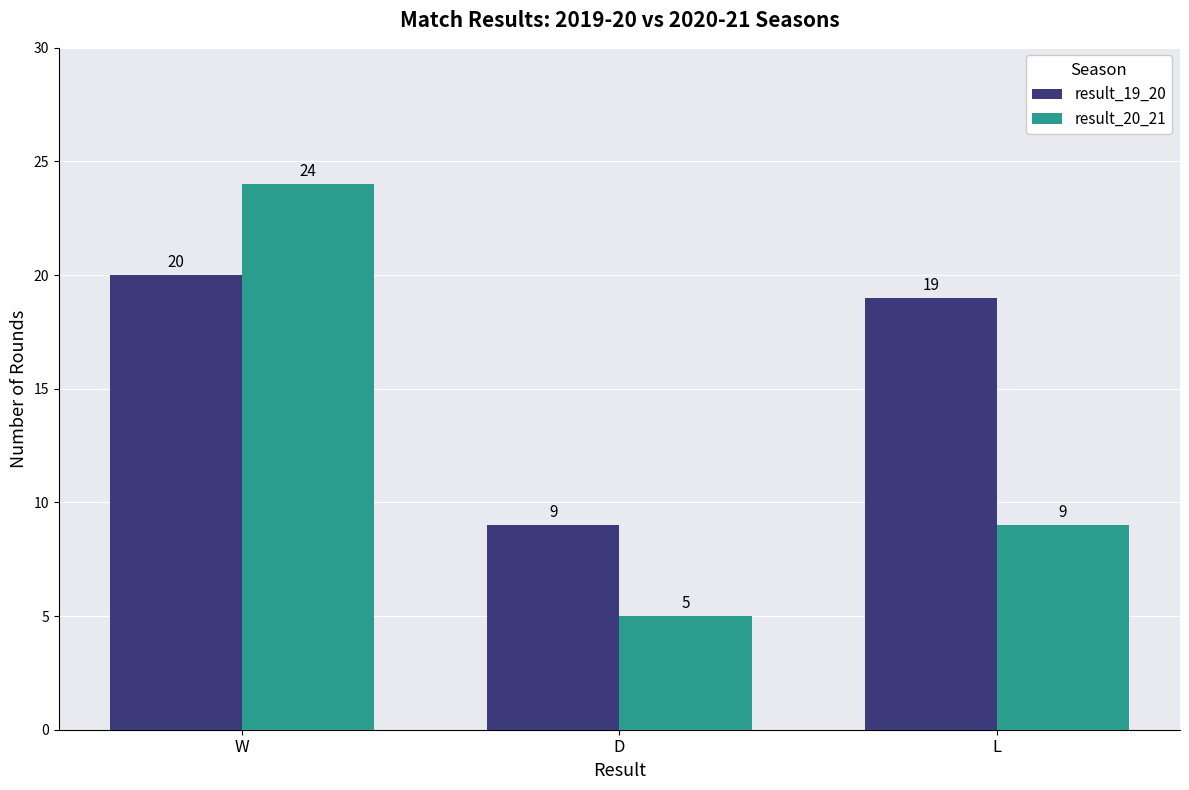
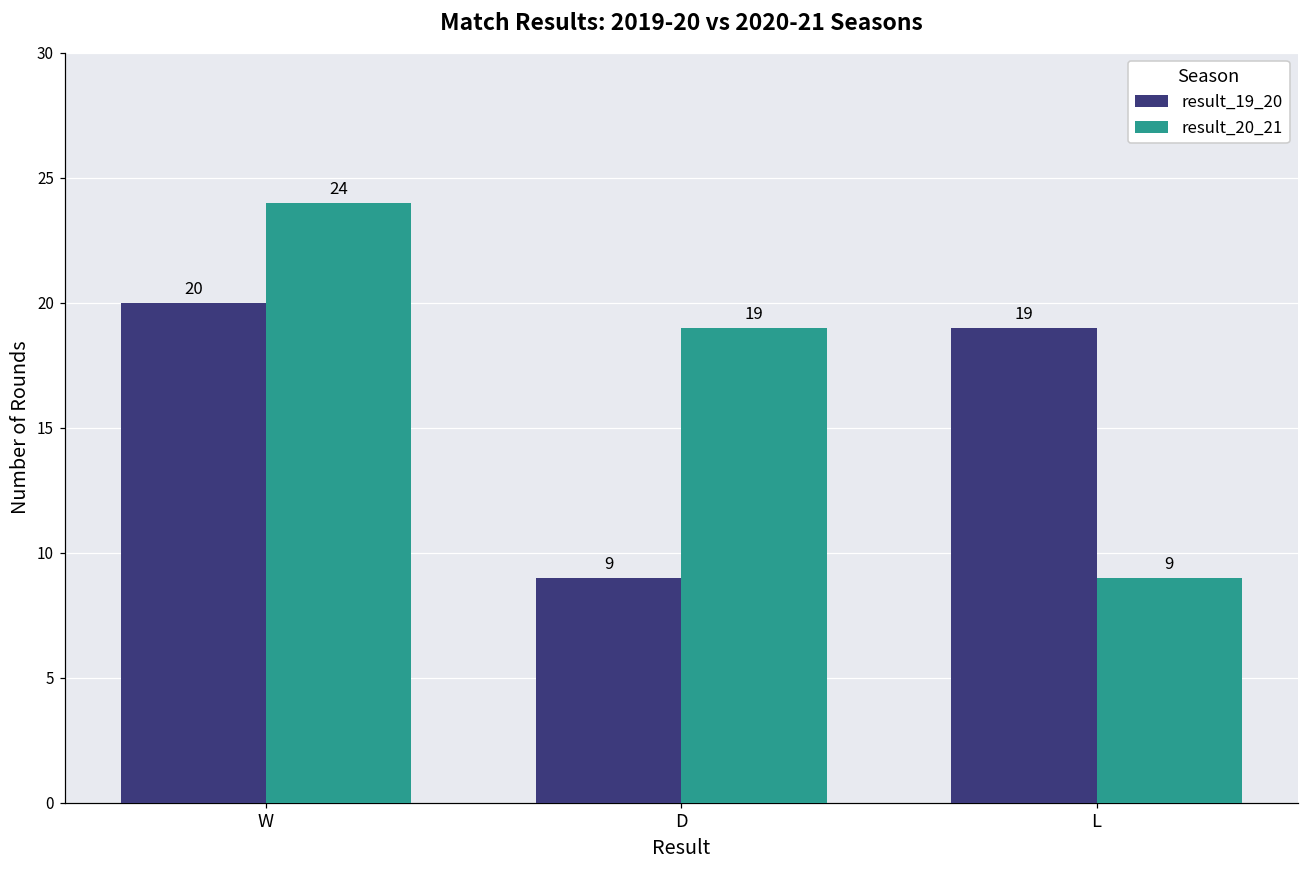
result_20_21, D: 5 -> 19
